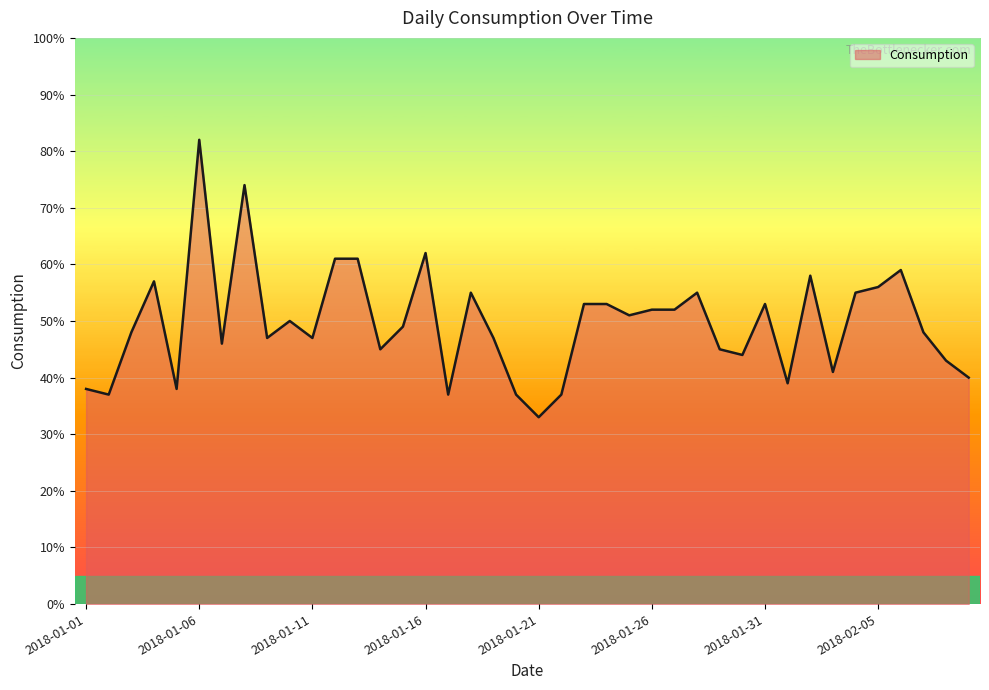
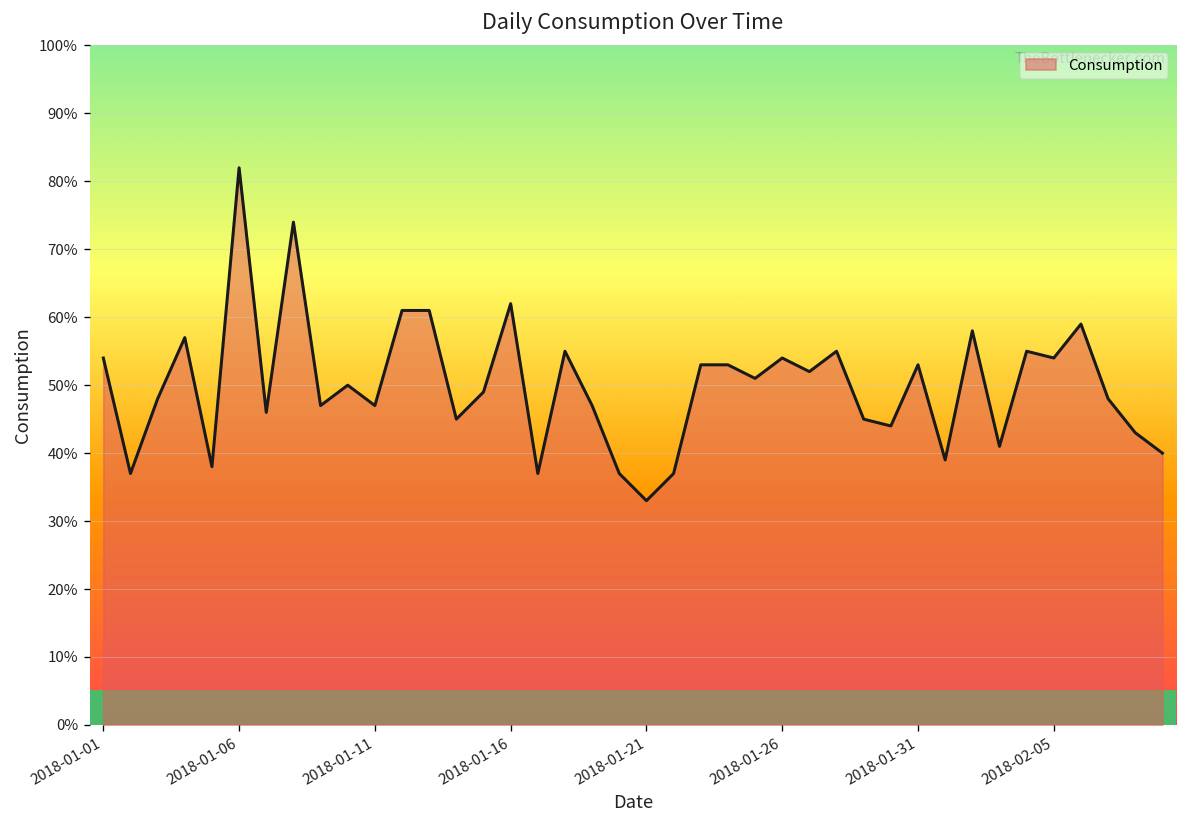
2018-01-01: 38% -> 54%
2018-01-26: 52% -> 54%
2018-02-05: 56% -> 54%
